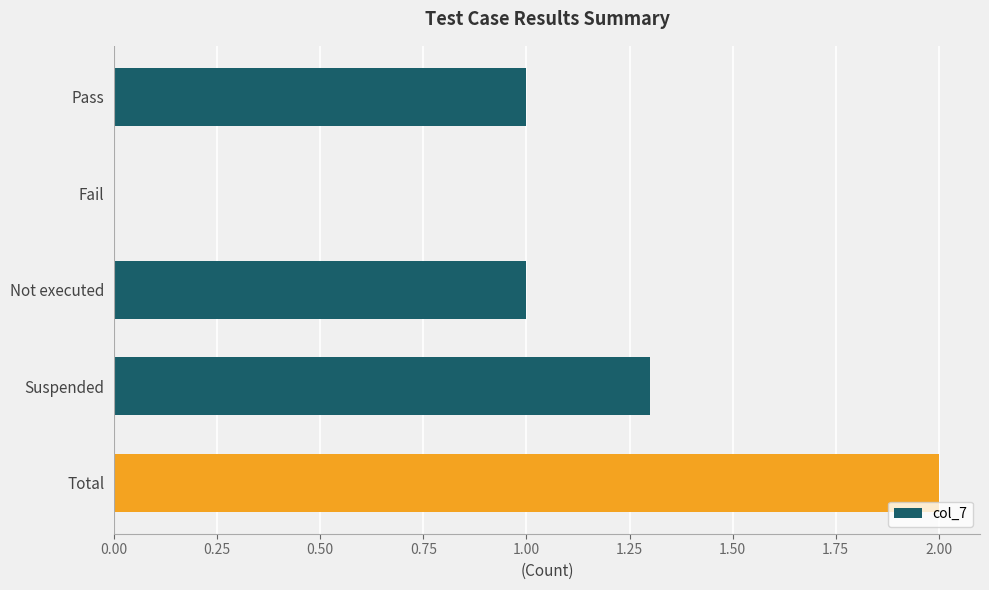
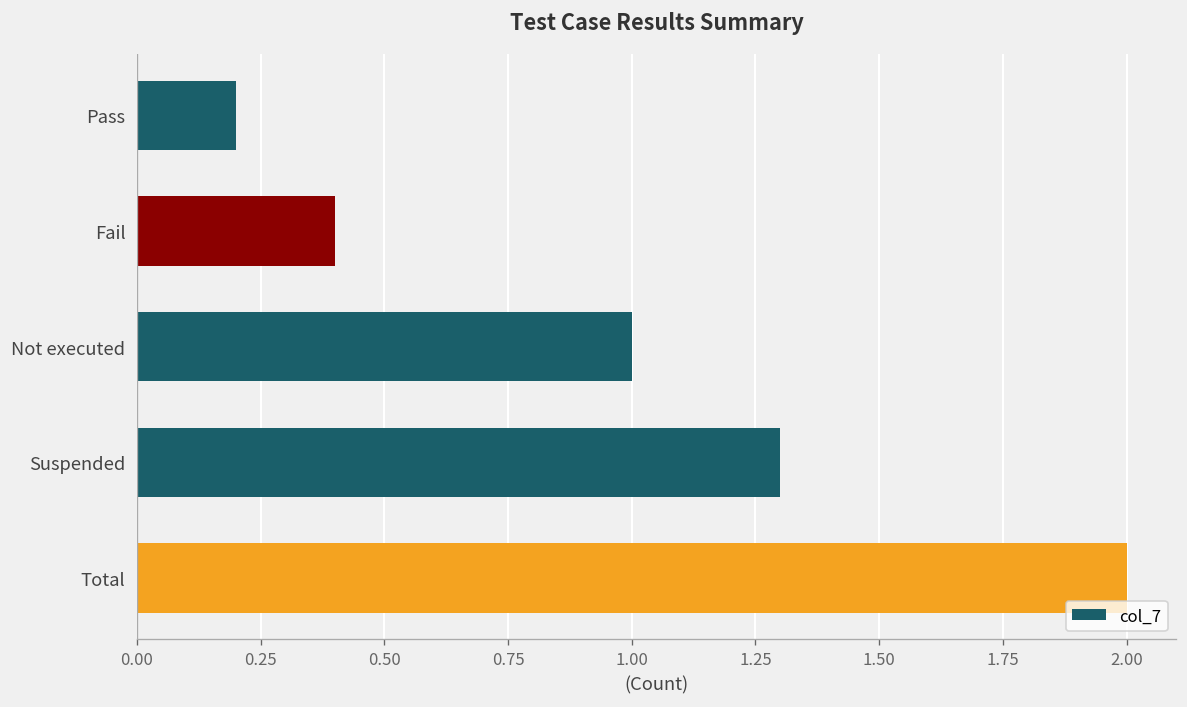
Pass: 1.0 -> 0.2
Fail: 0.0 -> 0.4
